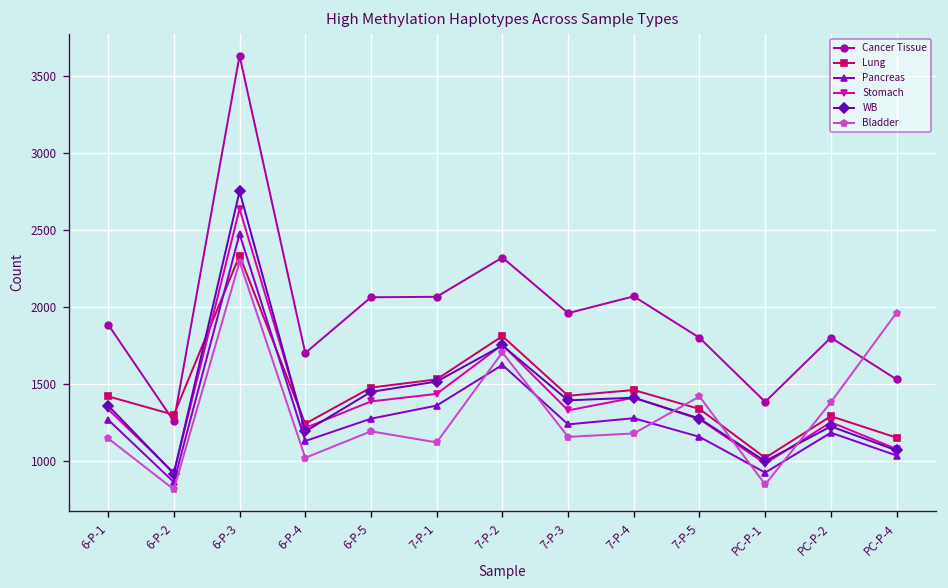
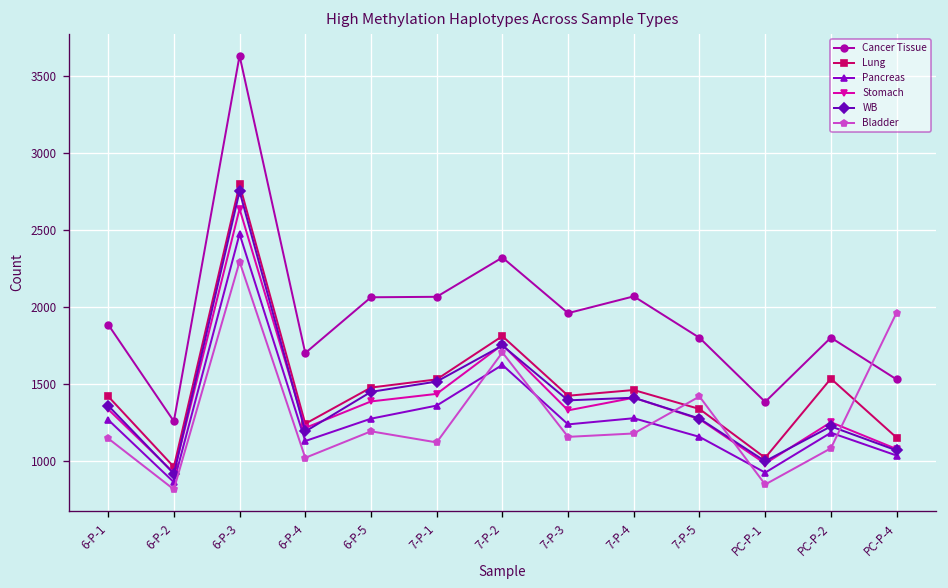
Lung, 6-P-2: 1300 -> 960
Lung, 6-P-3: 2330 -> 2790
Lung, PC-P-2: 1290 -> 1530
Bladder, PC-P-2: 1380 -> 1080
